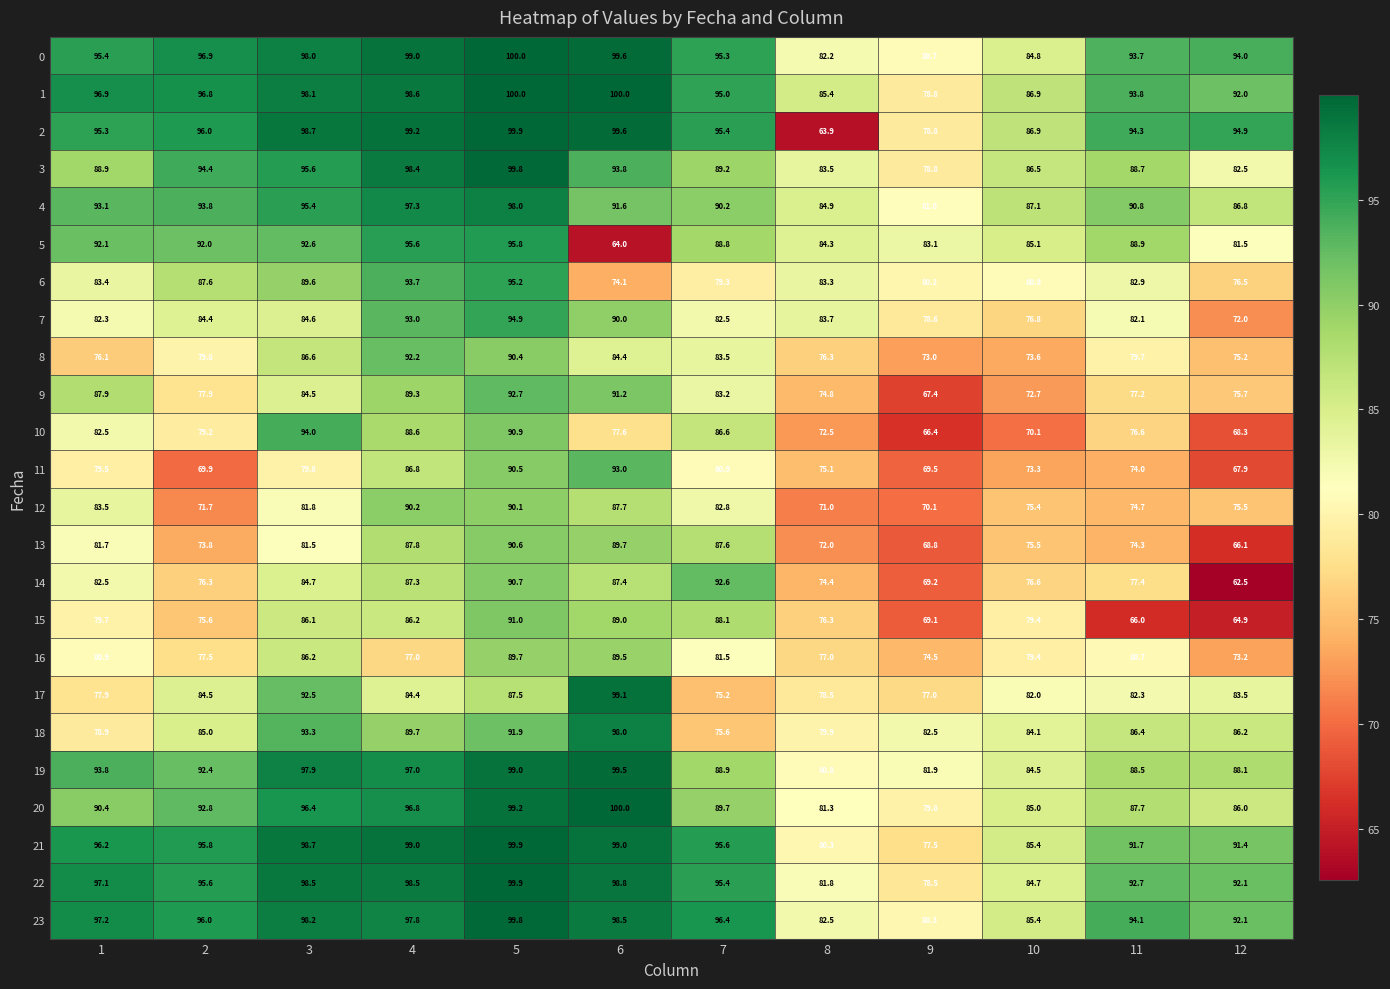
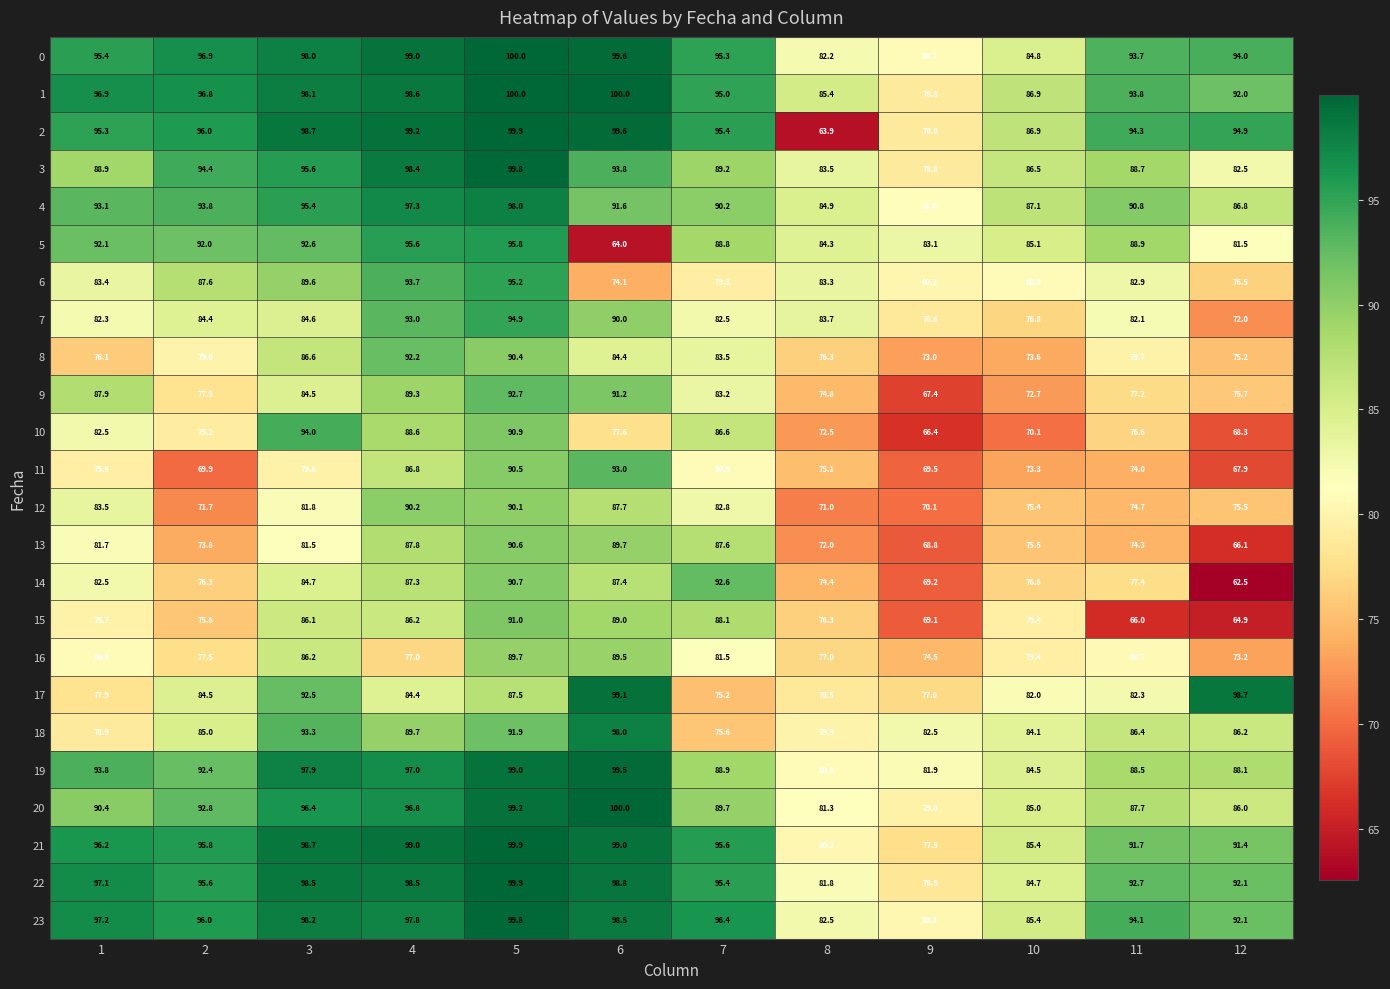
17, 12: 83.5 -> 98.7
